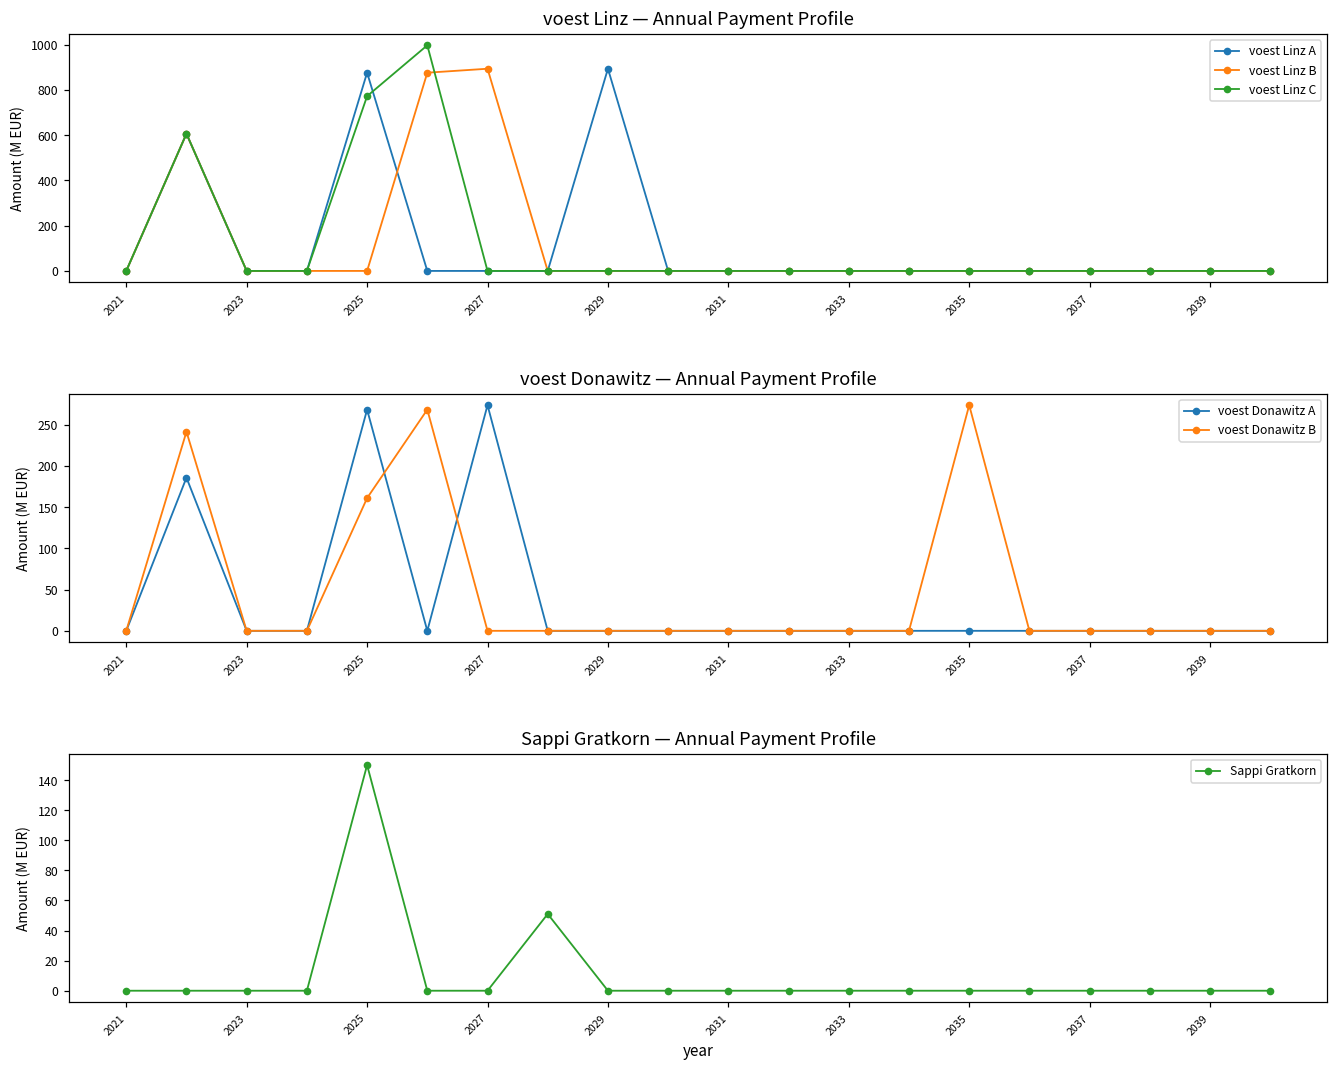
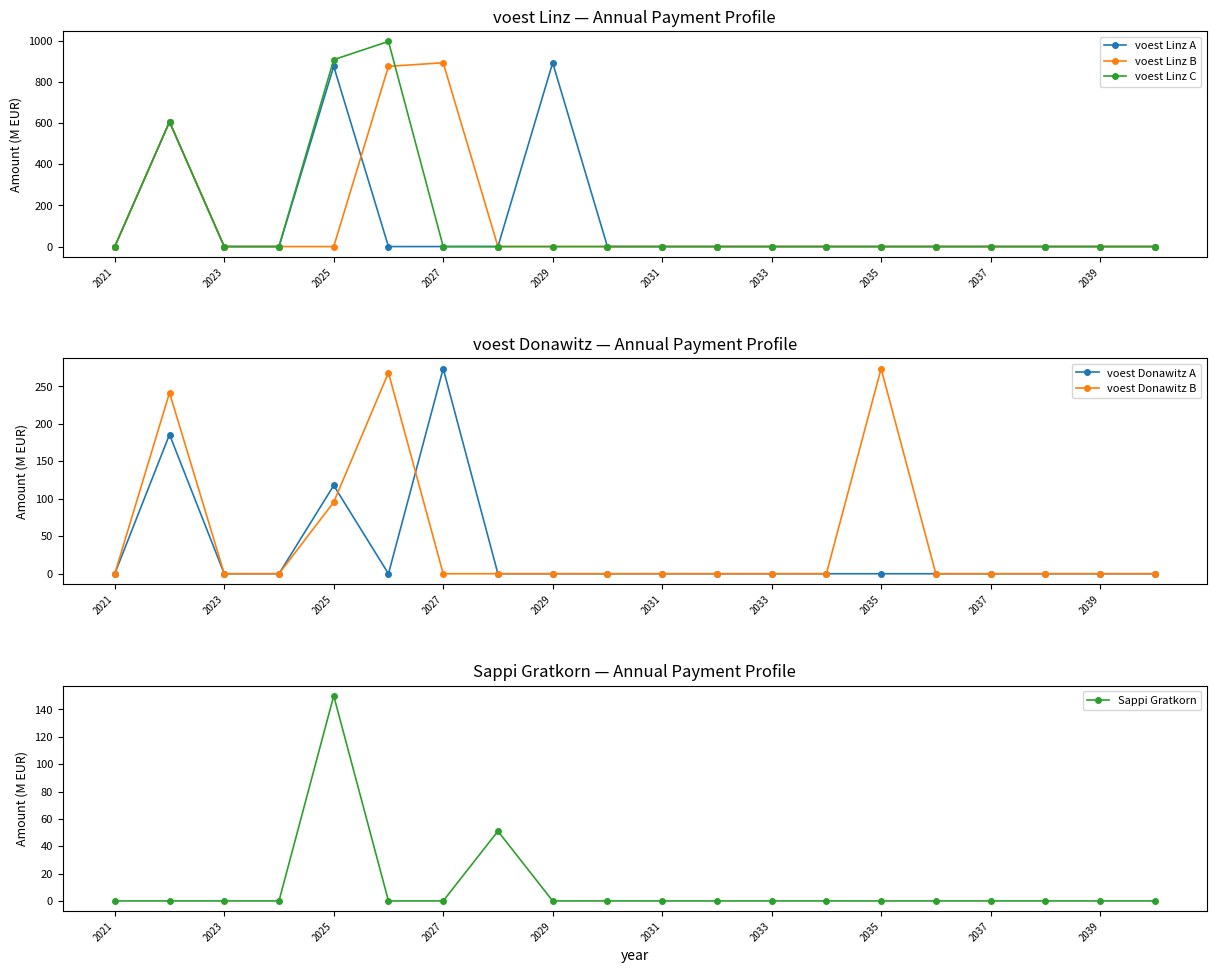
voest Linz — Annual Payment Profile, voest Linz C, 2025: 770 -> 910
voest Donawitz — Annual Payment Profile, voest Donawitz A, 2025: 270 -> 120
voest Donawitz — Annual Payment Profile, voest Donawitz B, 2025: 160 -> 100
